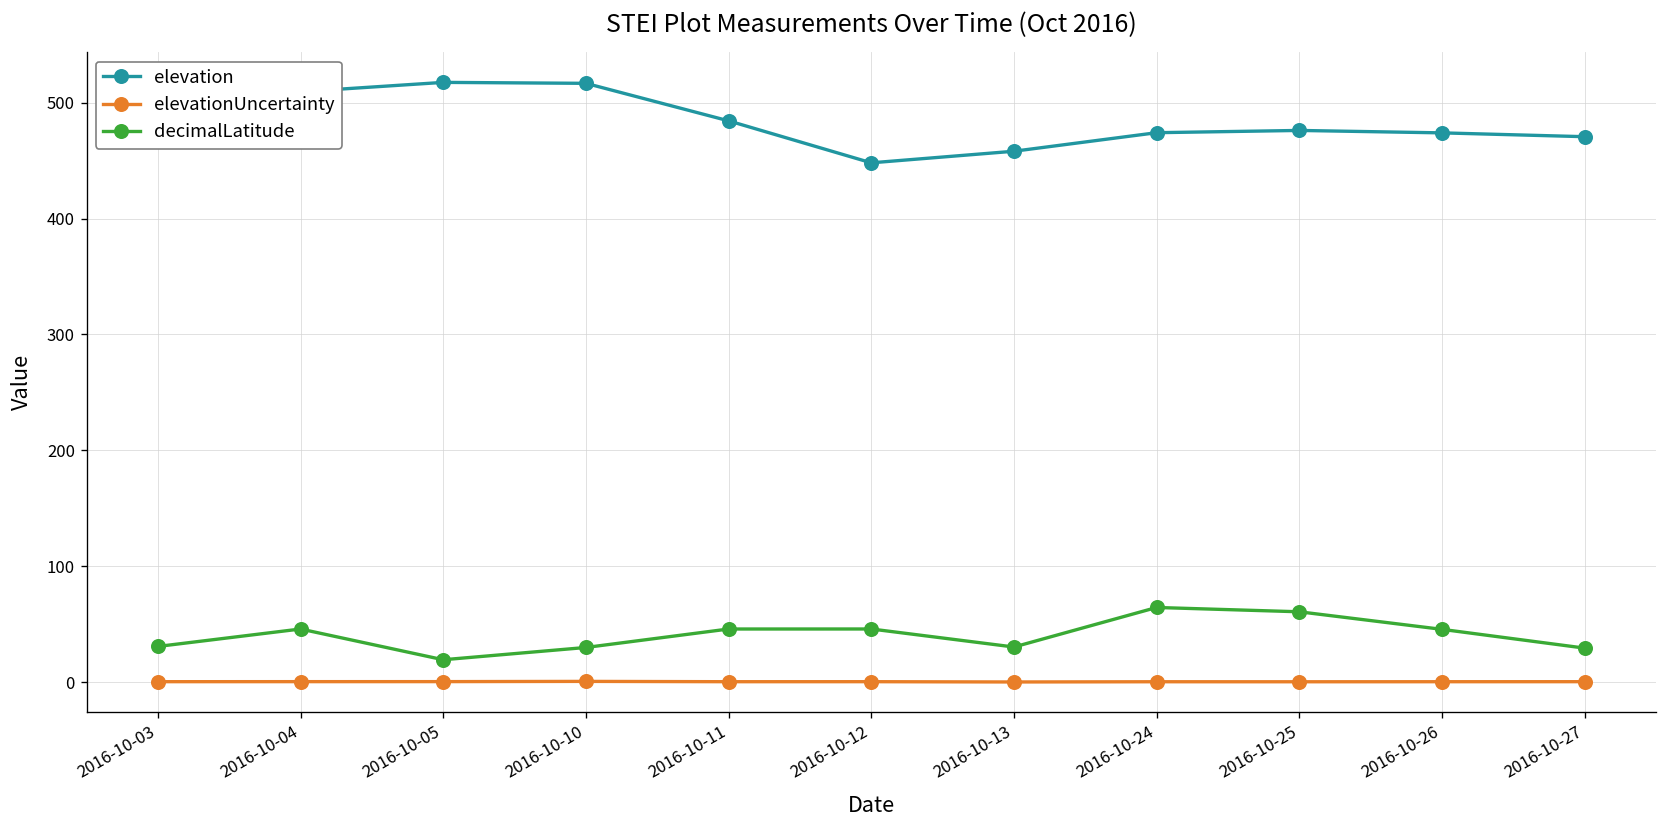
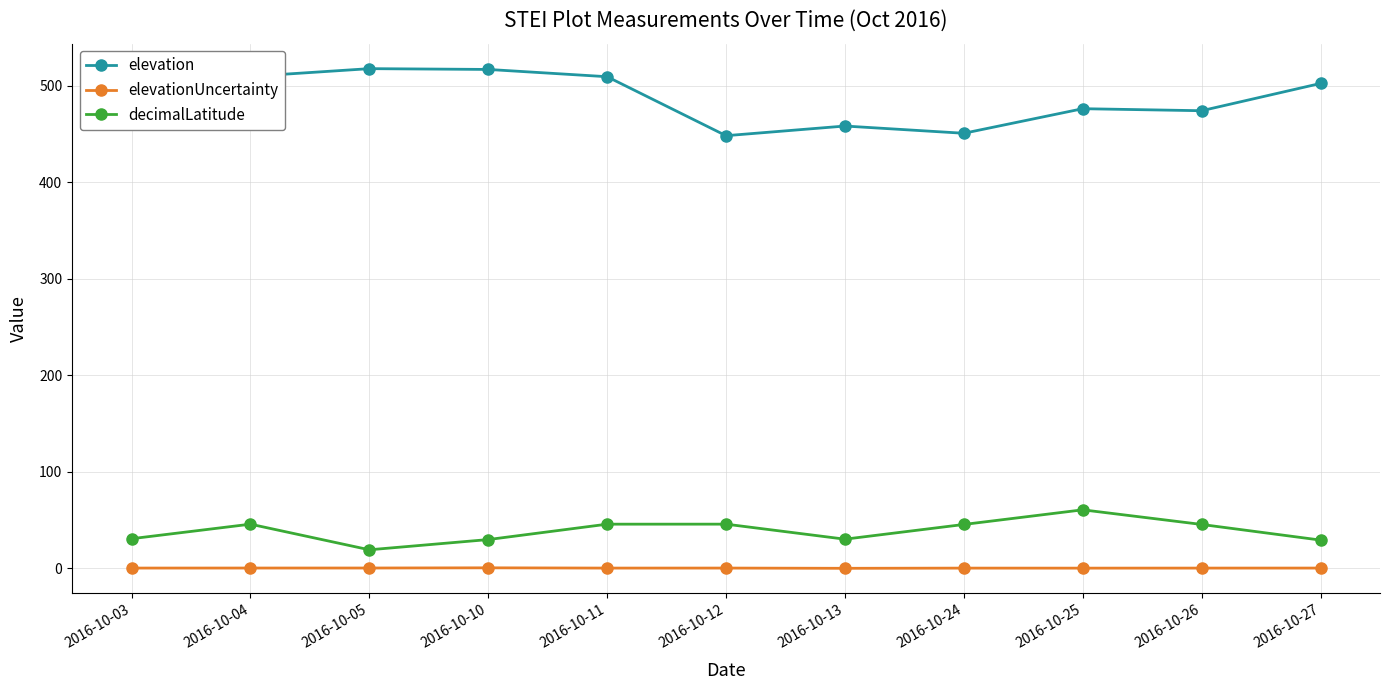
elevation, 2016-10-11: 480 -> 510
elevation, 2016-10-24: 470 -> 450
decimalLatitude, 2016-10-24: 60 -> 50
elevation, 2016-10-27: 470 -> 500
